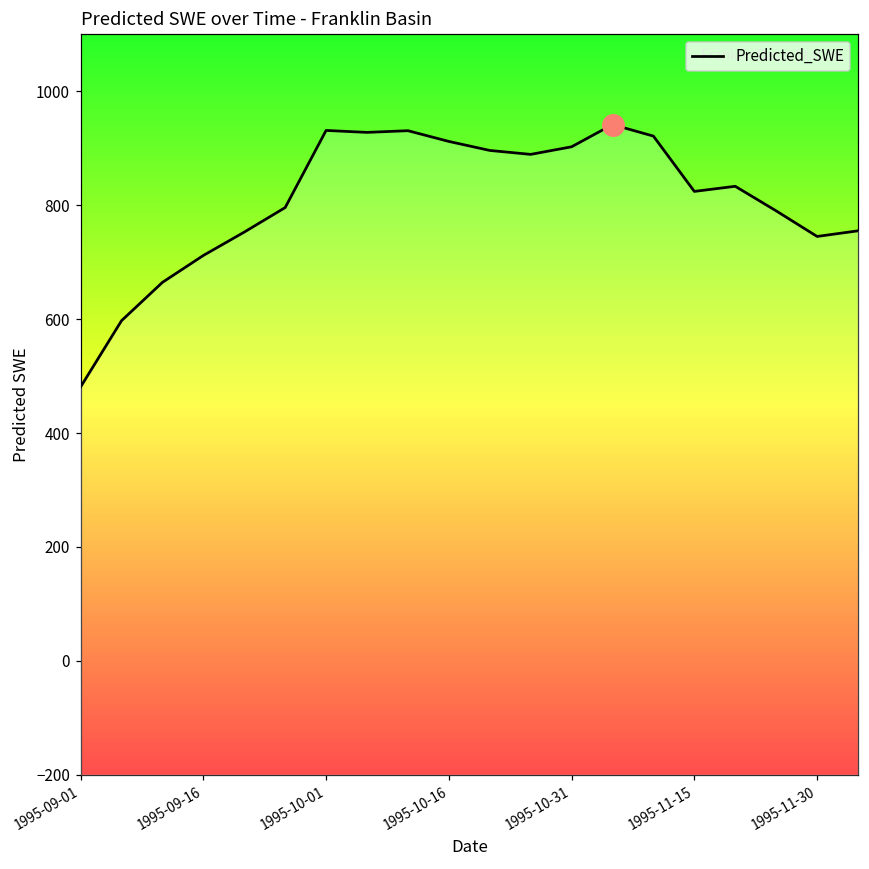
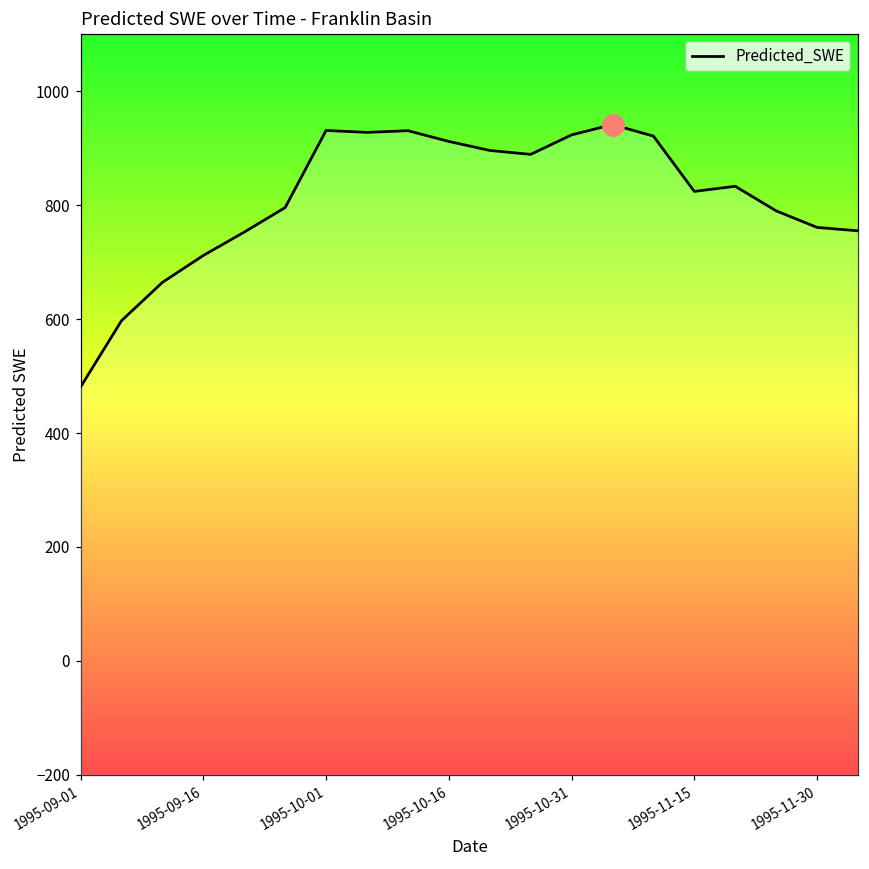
Predicted_SWE, 1995-10-31: 900 -> 920
Predicted_SWE, 1995-11-30: 750 -> 760
